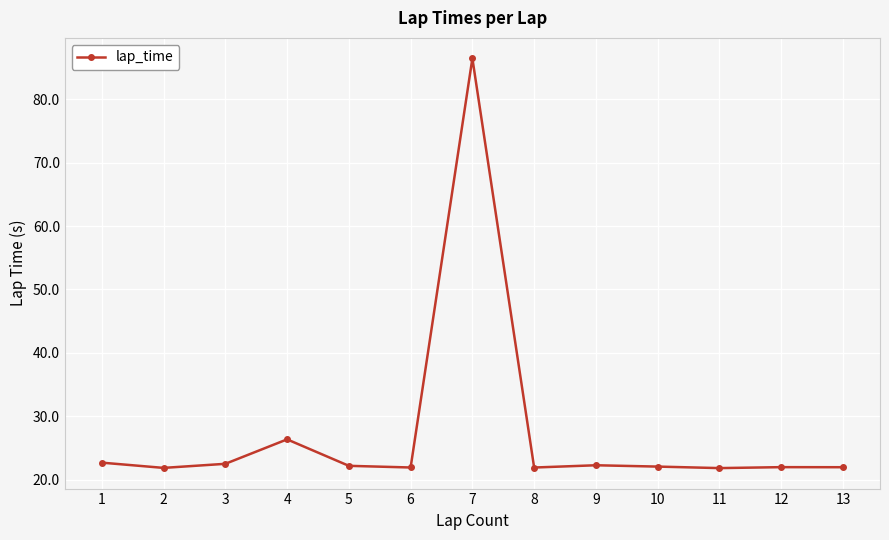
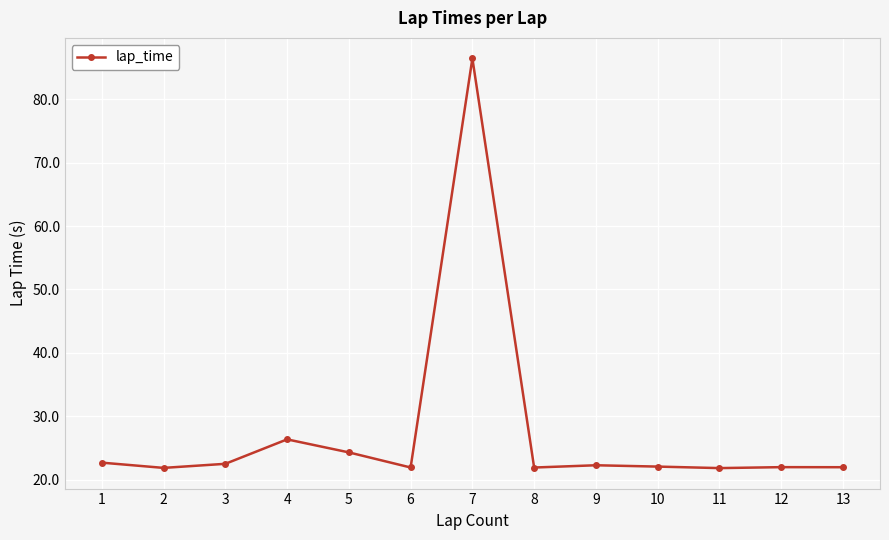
5: 22 -> 24
